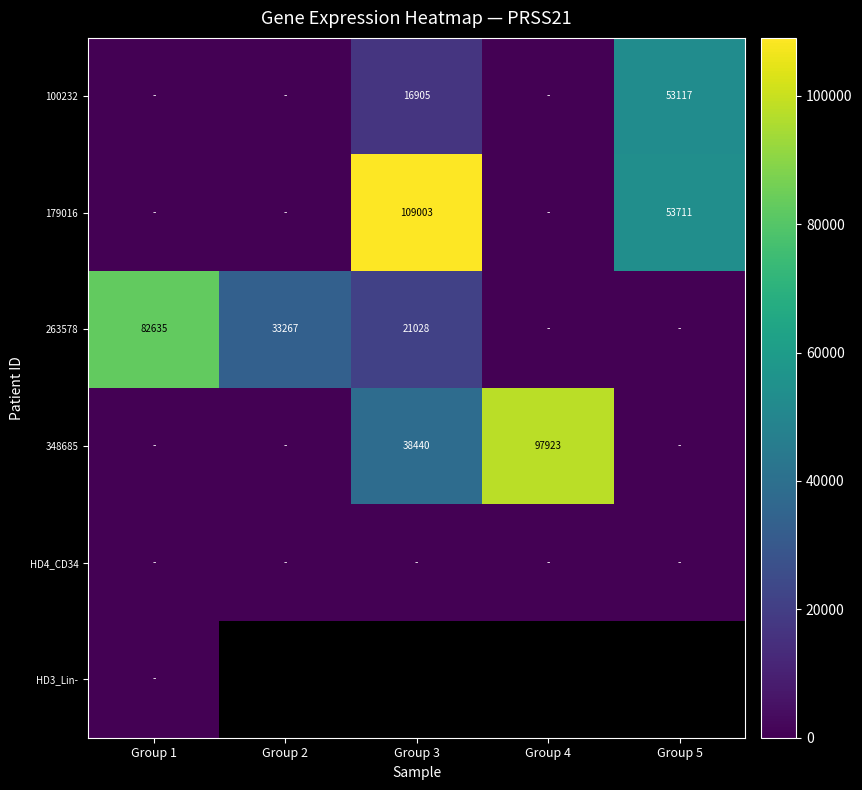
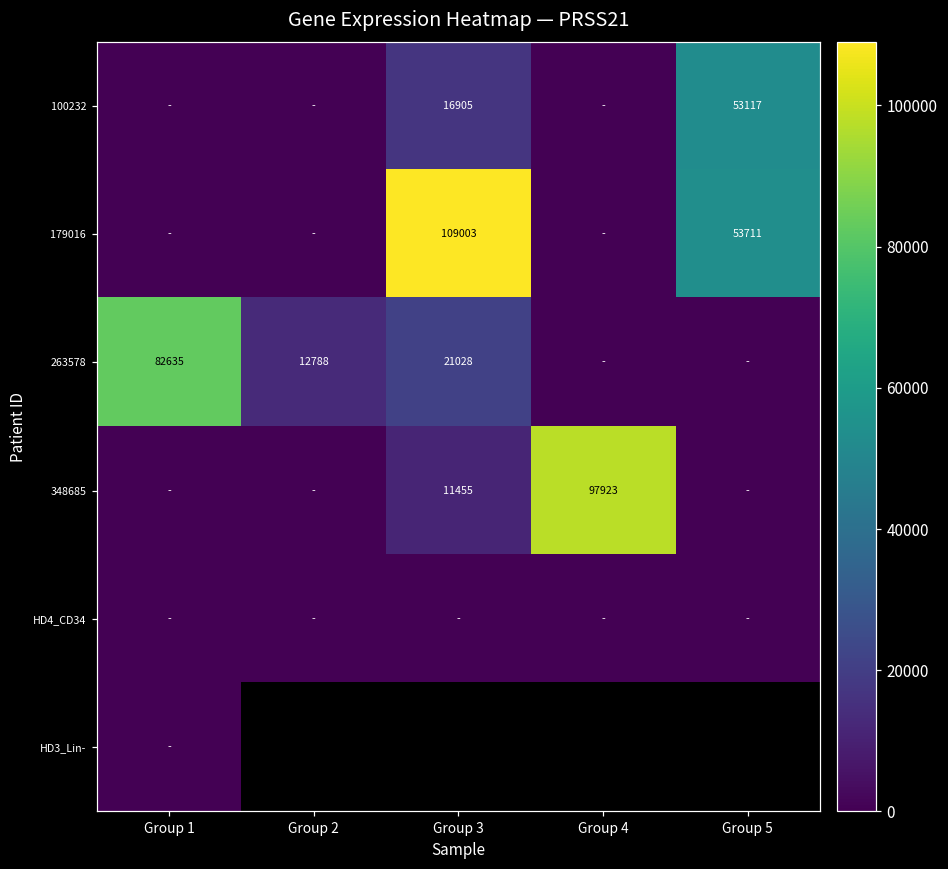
263578, Group 2: 33267 -> 12788
348685, Group 3: 38440 -> 11455
